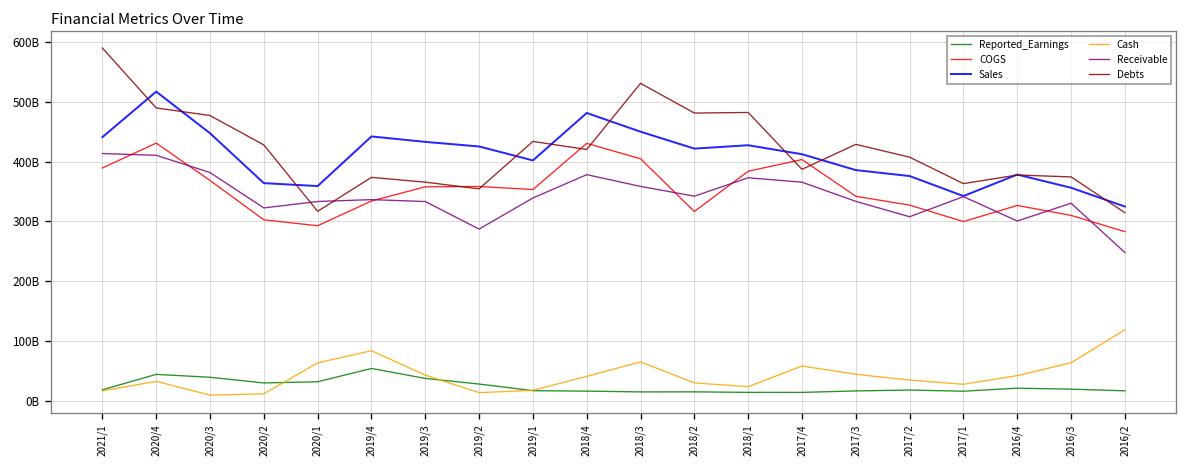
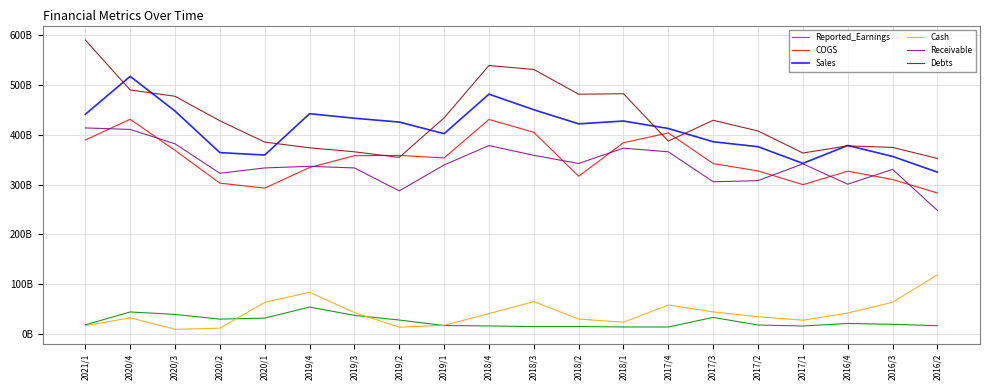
Debts, 2020/1: 320000000000 -> 390000000000
Debts, 2018/4: 420000000000 -> 540000000000
Reported_Earnings, 2017/3: 20000000000 -> 30000000000
Receivable, 2017/3: 330000000000 -> 310000000000
Debts, 2016/2: 310000000000 -> 350000000000
